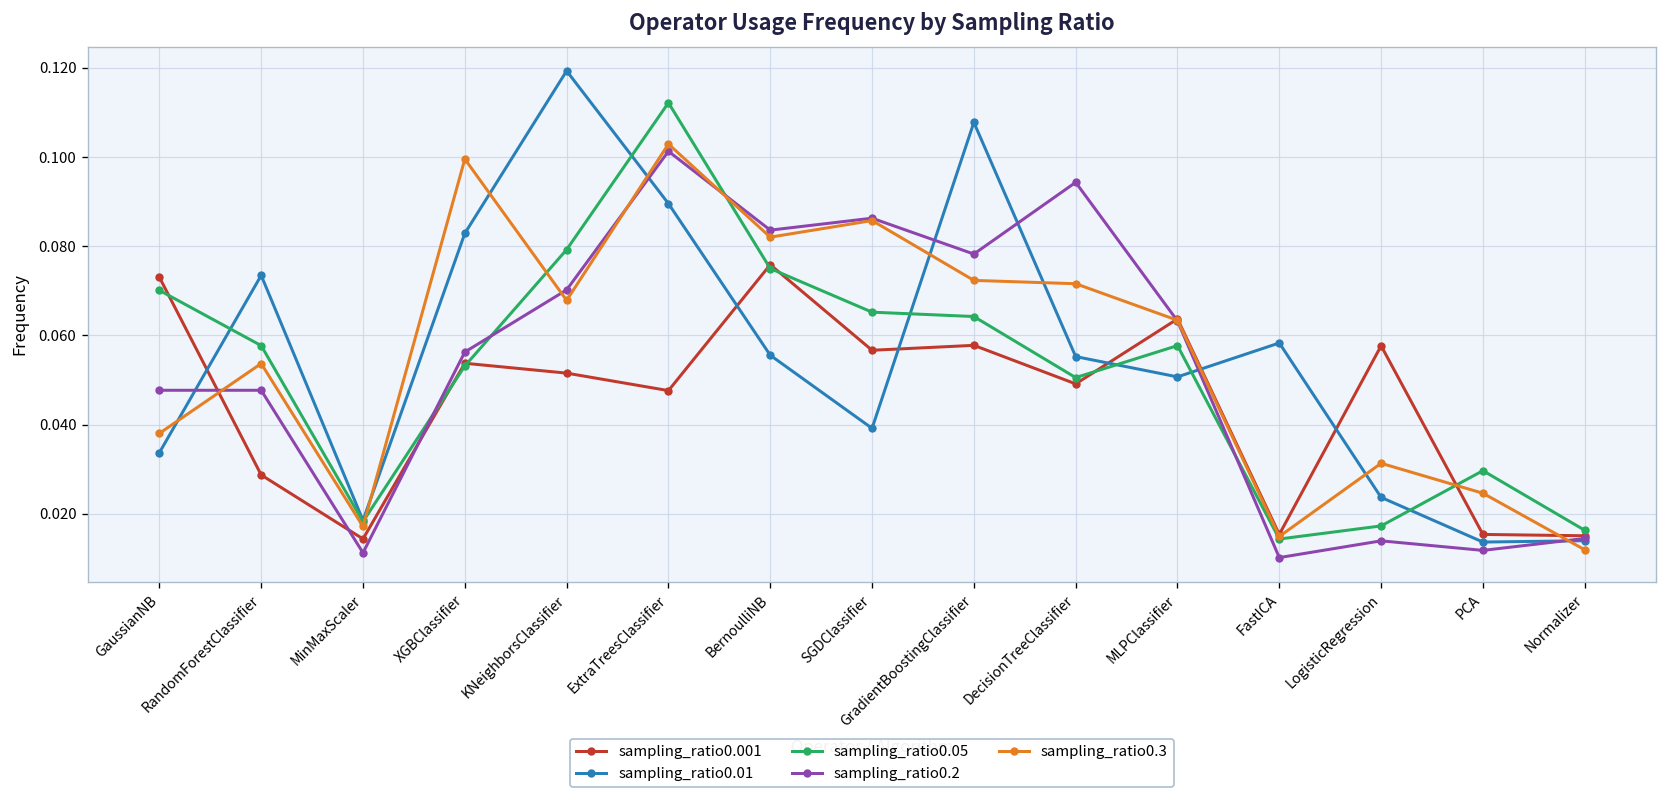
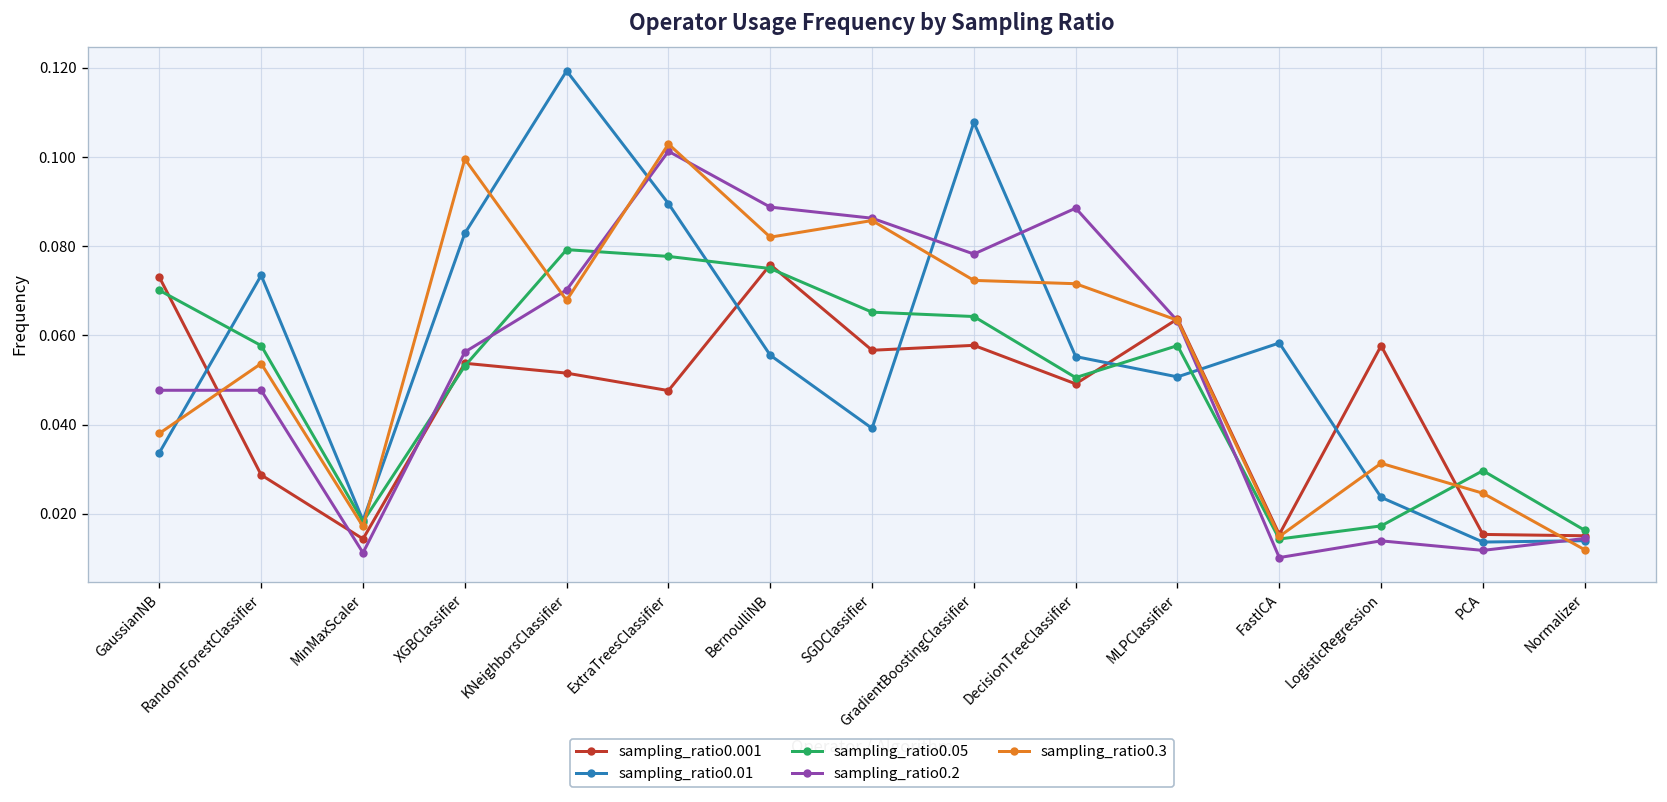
sampling_ratio0.05, ExtraTreesClassifier: 0.112 -> 0.078
sampling_ratio0.2, BernoulliNB: 0.084 -> 0.089
sampling_ratio0.2, DecisionTreeClassifier: 0.094 -> 0.089
